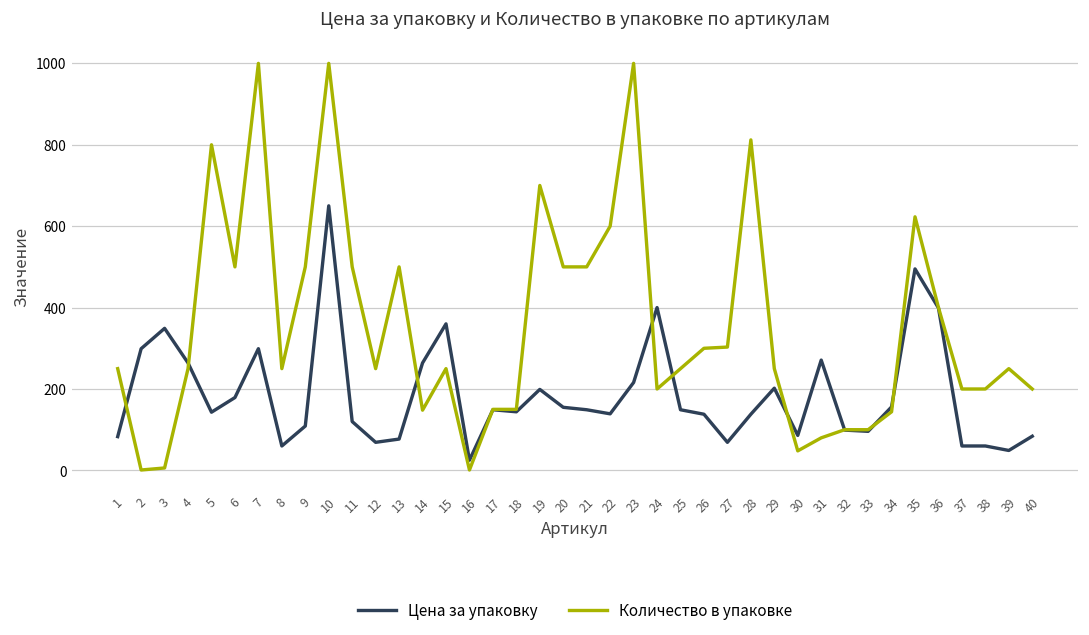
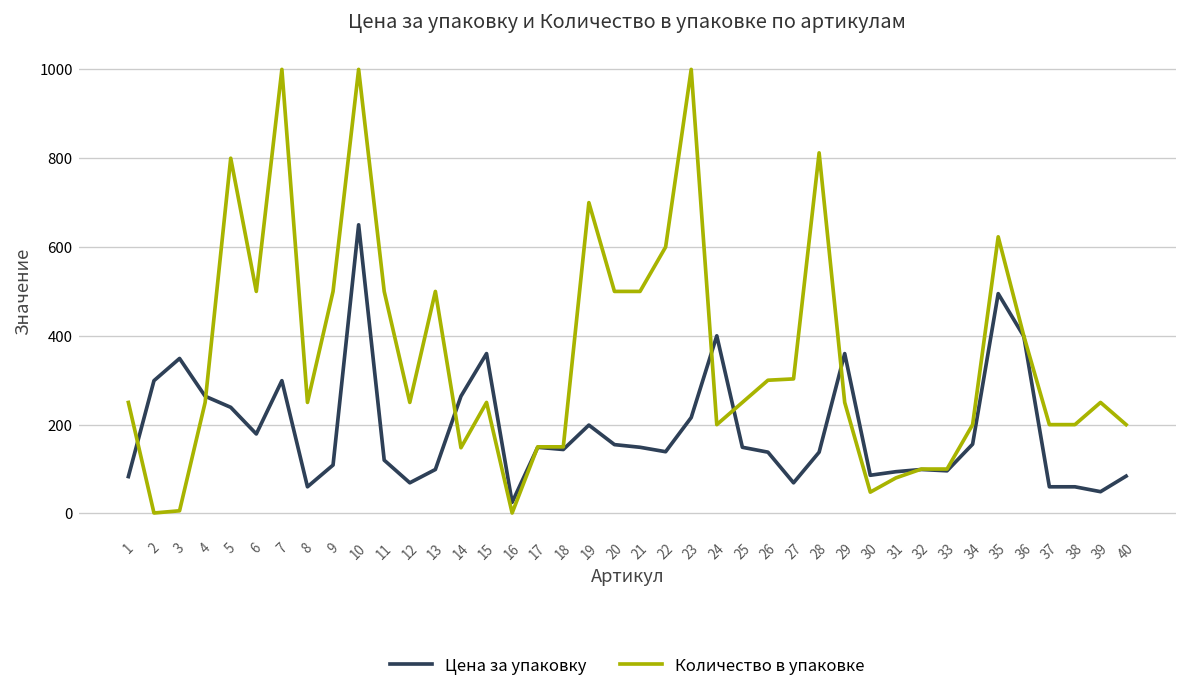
Цена за упаковку, 5: 140 -> 240
Цена за упаковку, 13: 80 -> 100
Цена за упаковку, 29: 200 -> 360
Цена за упаковку, 31: 270 -> 90
Количество в упаковке, 34: 140 -> 200
